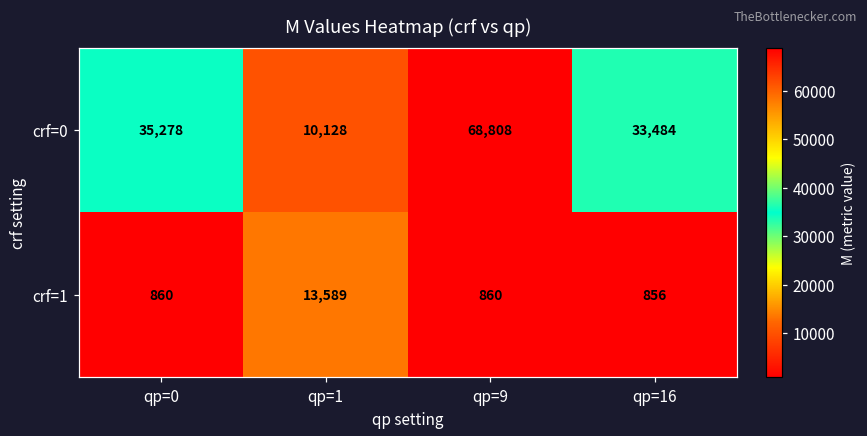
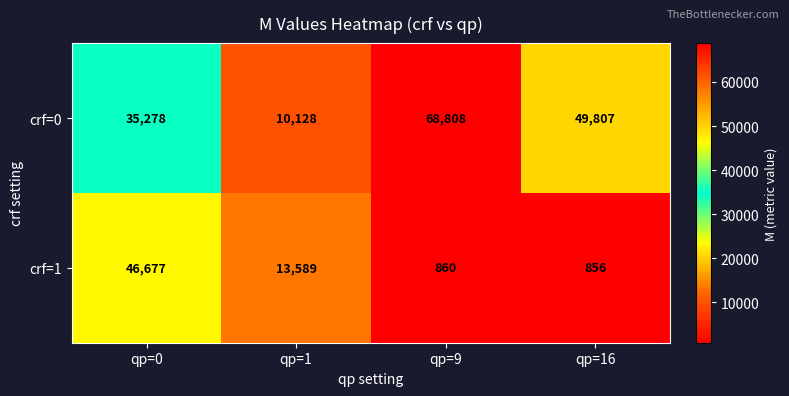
crf=0, qp=16: 33,484 -> 49,807
crf=1, qp=0: 860 -> 46,677
